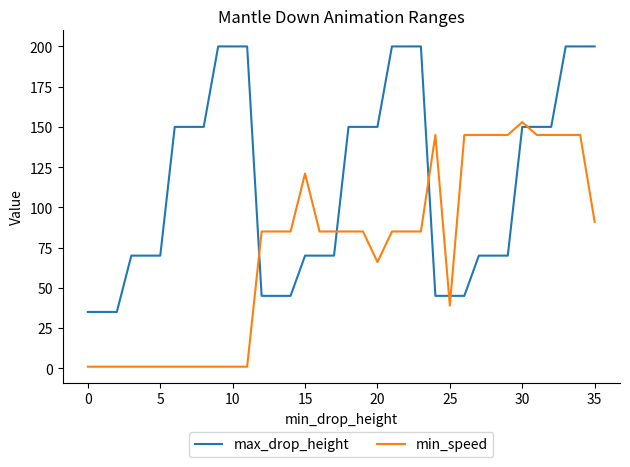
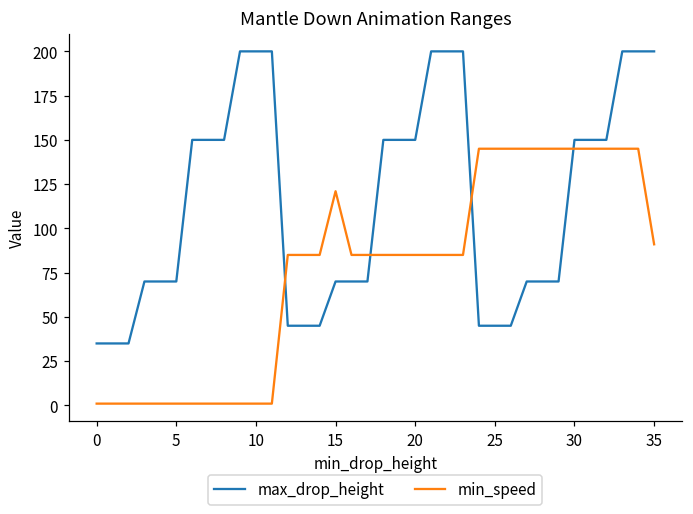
min_speed, 20: 66 -> 85
min_speed, 25: 39 -> 145
min_speed, 30: 153 -> 145
